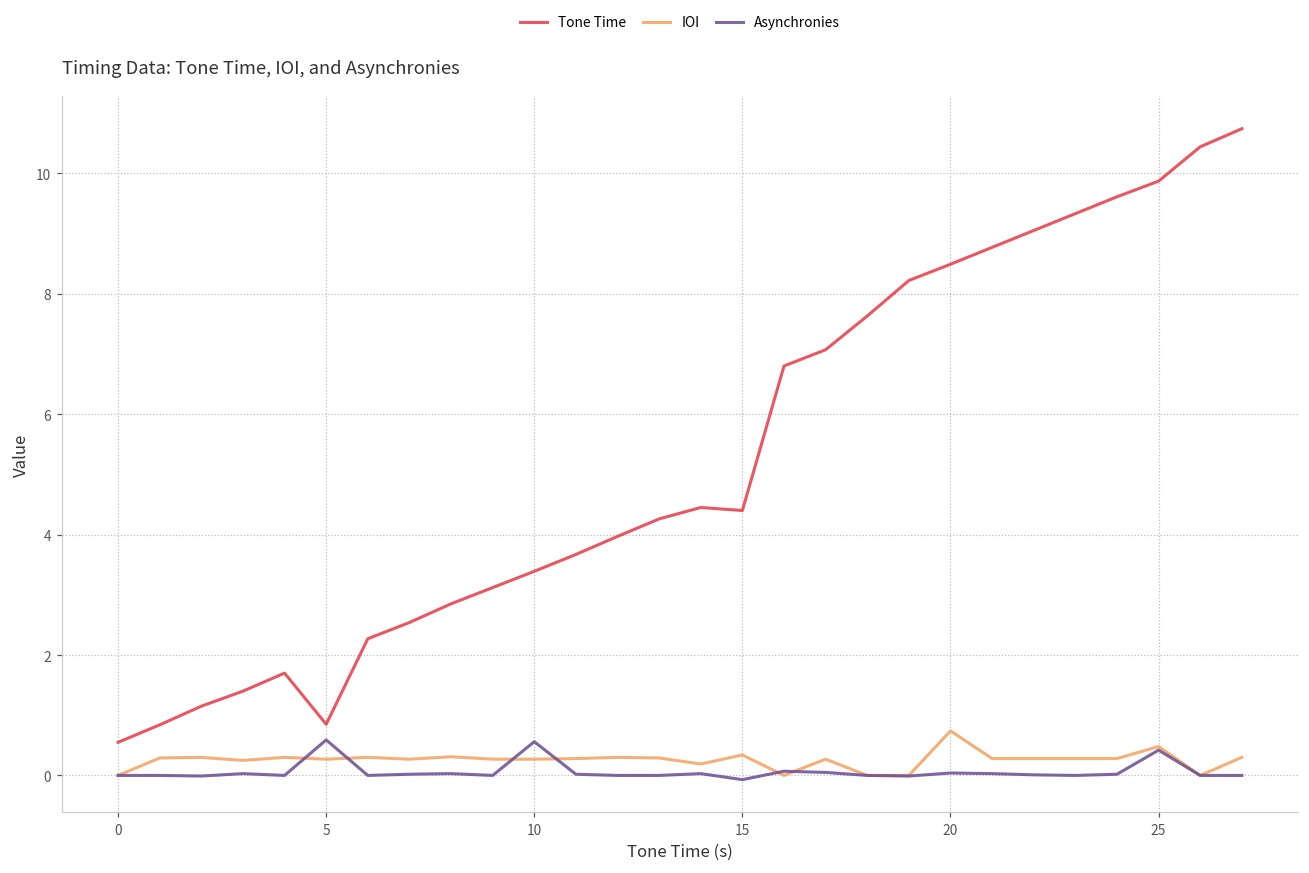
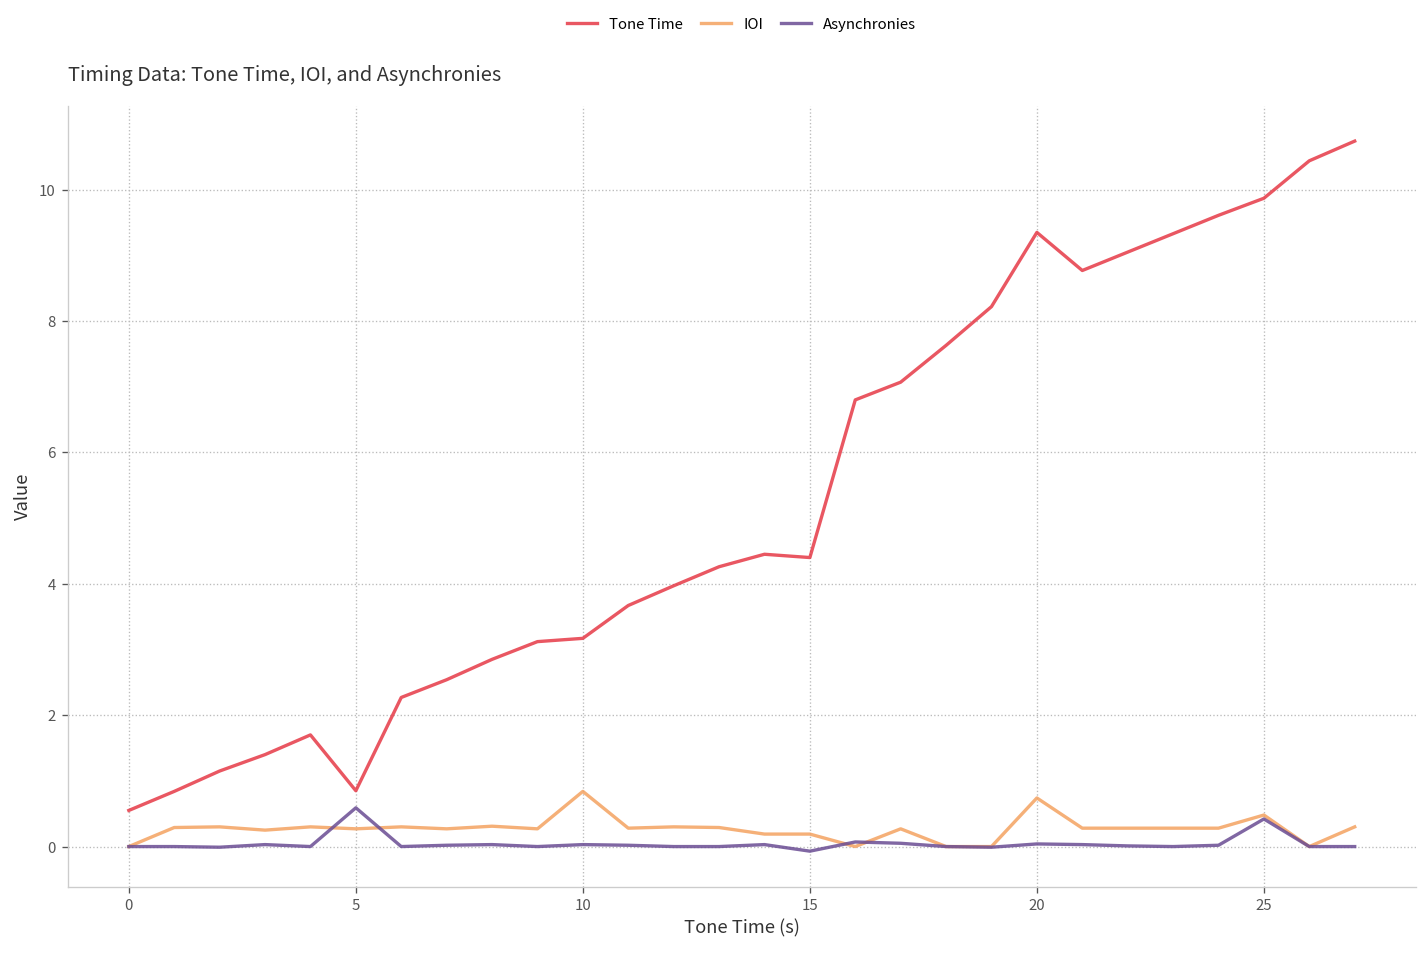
Tone Time, 10: 3.4 -> 3.2
IOI, 10: 0.3 -> 0.8
Asynchronies, 10: 0.6 -> 0.0
IOI, 15: 0.3 -> 0.2
Tone Time, 20: 8.5 -> 9.4
